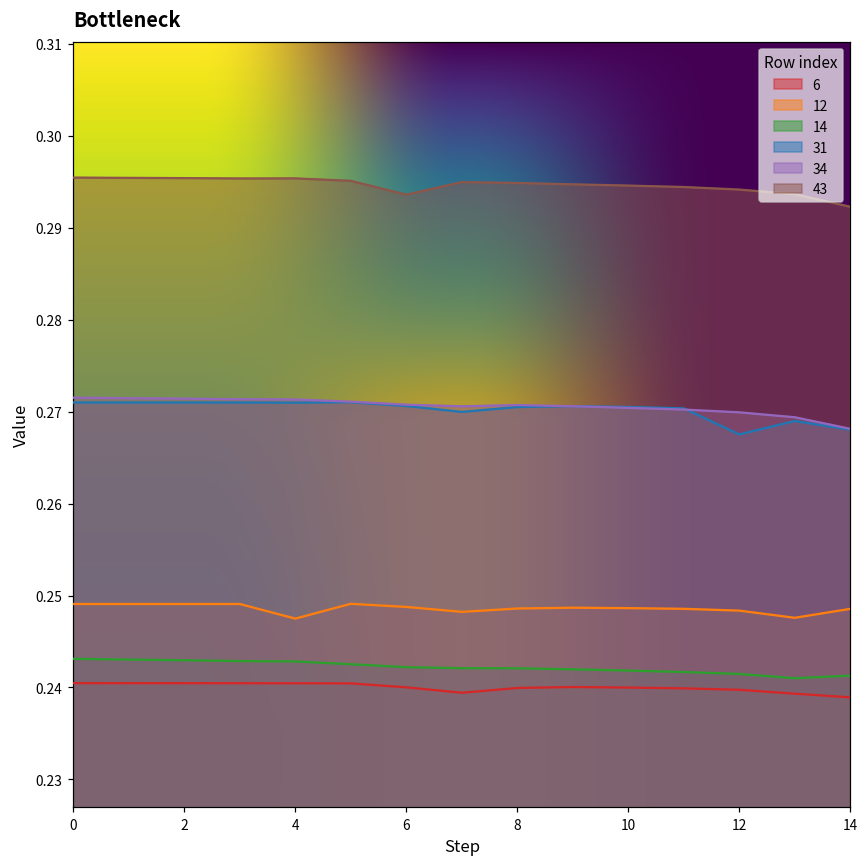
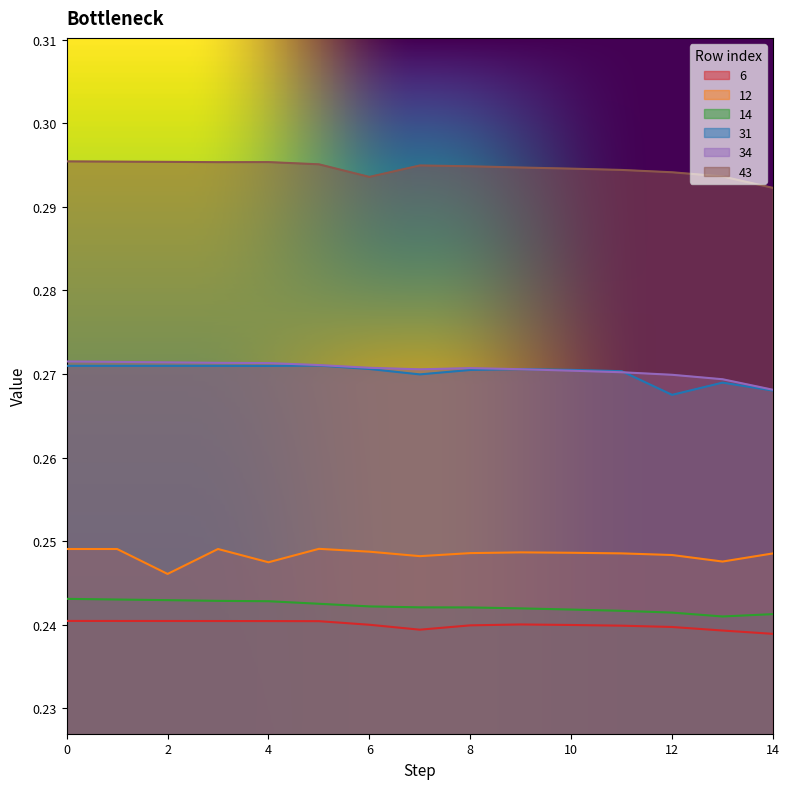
12, 2: 0.249 -> 0.246
